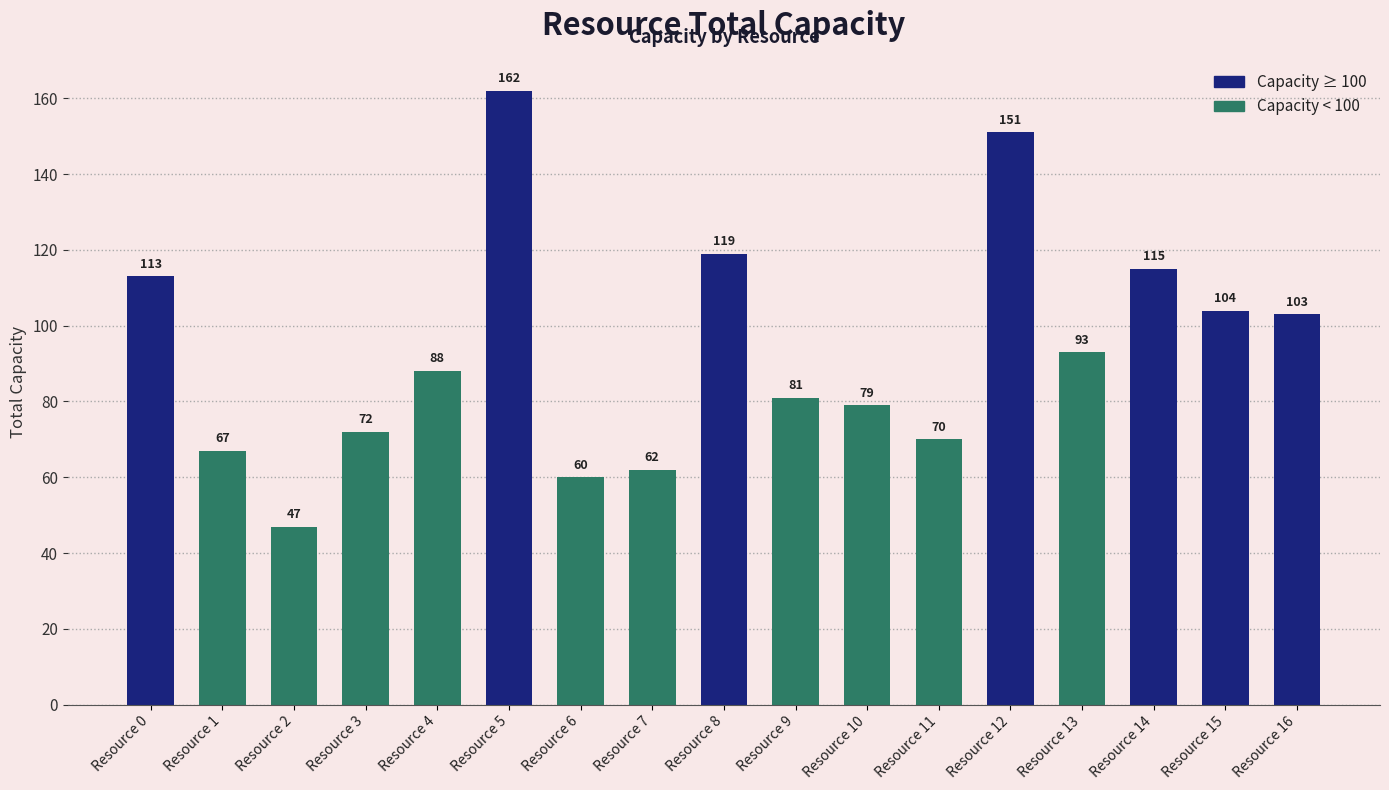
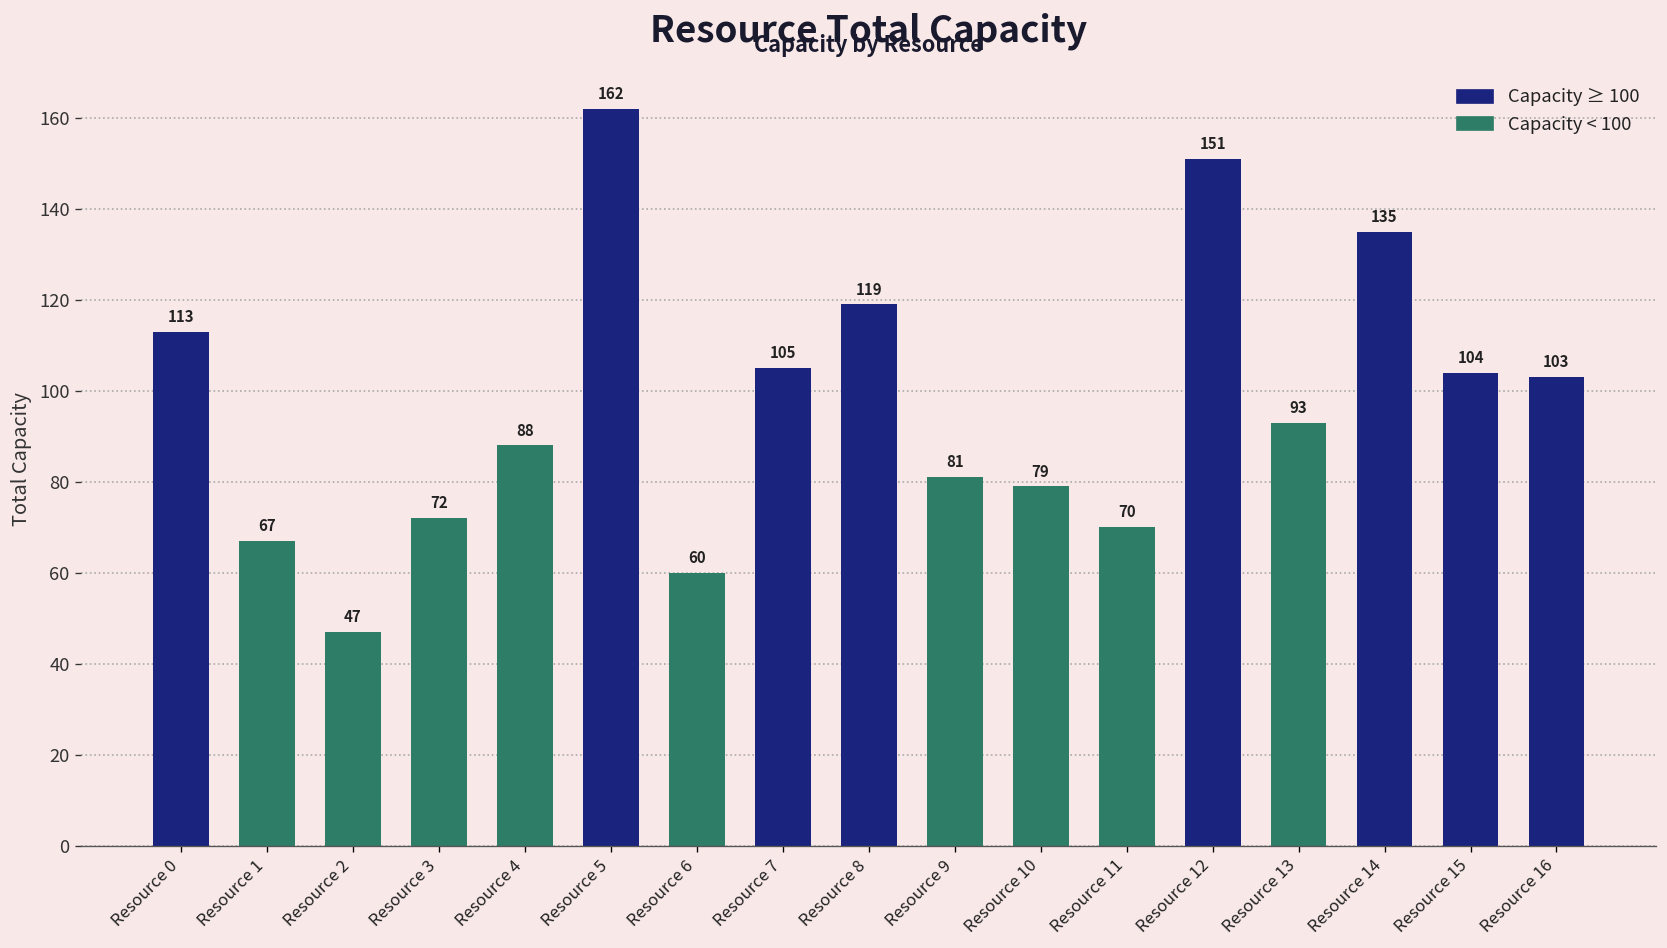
Resource 7: 62 -> 105
Resource 14: 115 -> 135
